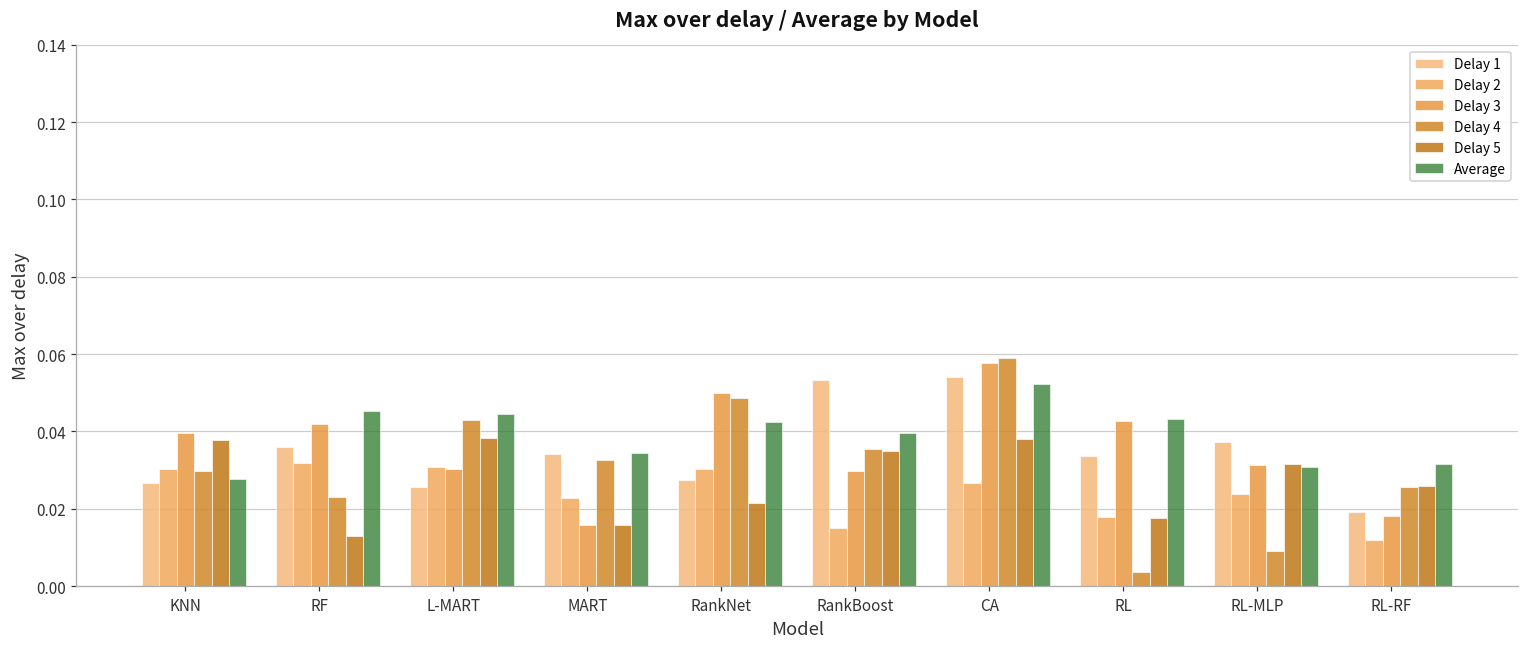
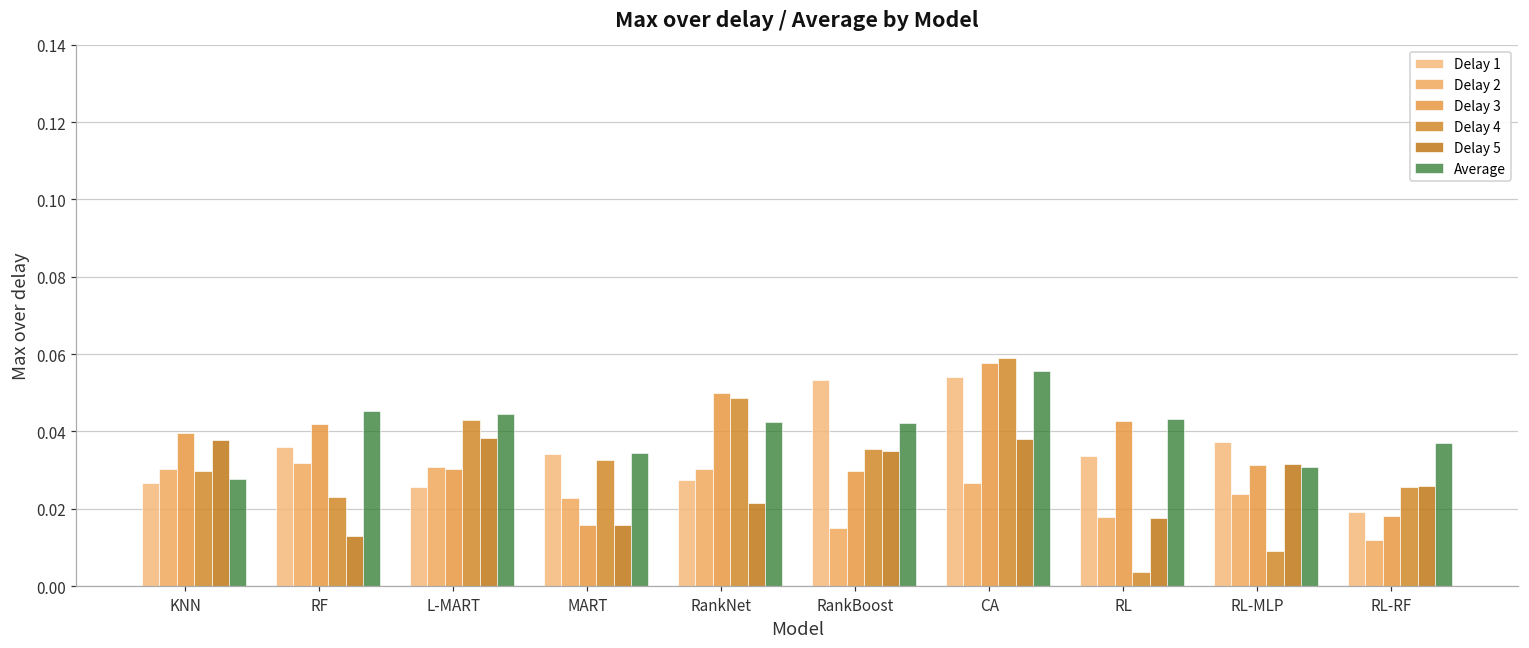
Average, RankBoost: 0.040 -> 0.042
Average, CA: 0.052 -> 0.056
Average, RL-RF: 0.032 -> 0.037
